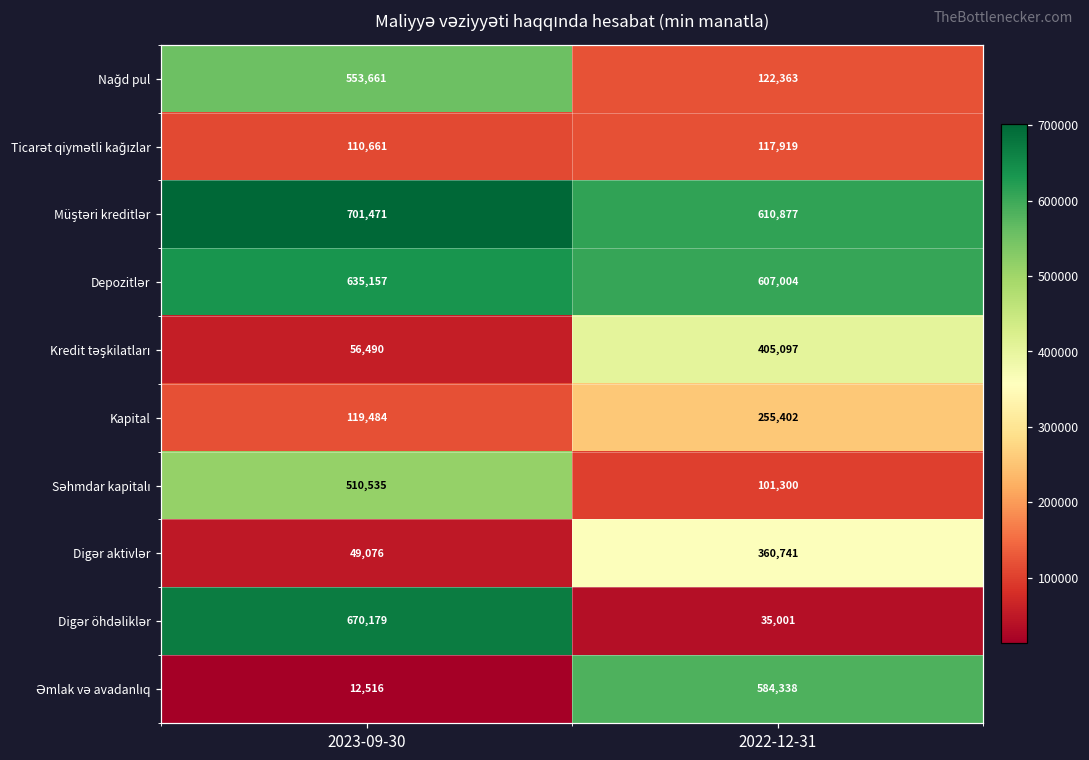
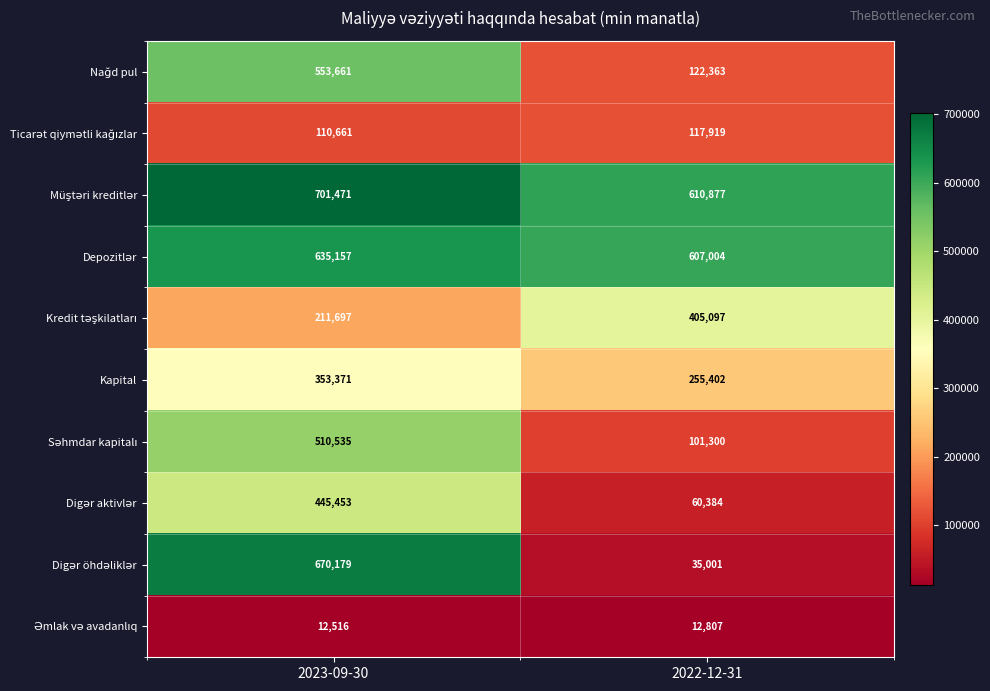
Kredit təşkilatları, 2023-09-30: 56,490 -> 211,697
Kapital, 2023-09-30: 119,484 -> 353,371
Digər aktivlər, 2023-09-30: 49,076 -> 445,453
Digər aktivlər, 2022-12-31: 360,741 -> 60,384
Əmlak və avadanlıq, 2022-12-31: 584,338 -> 12,807
